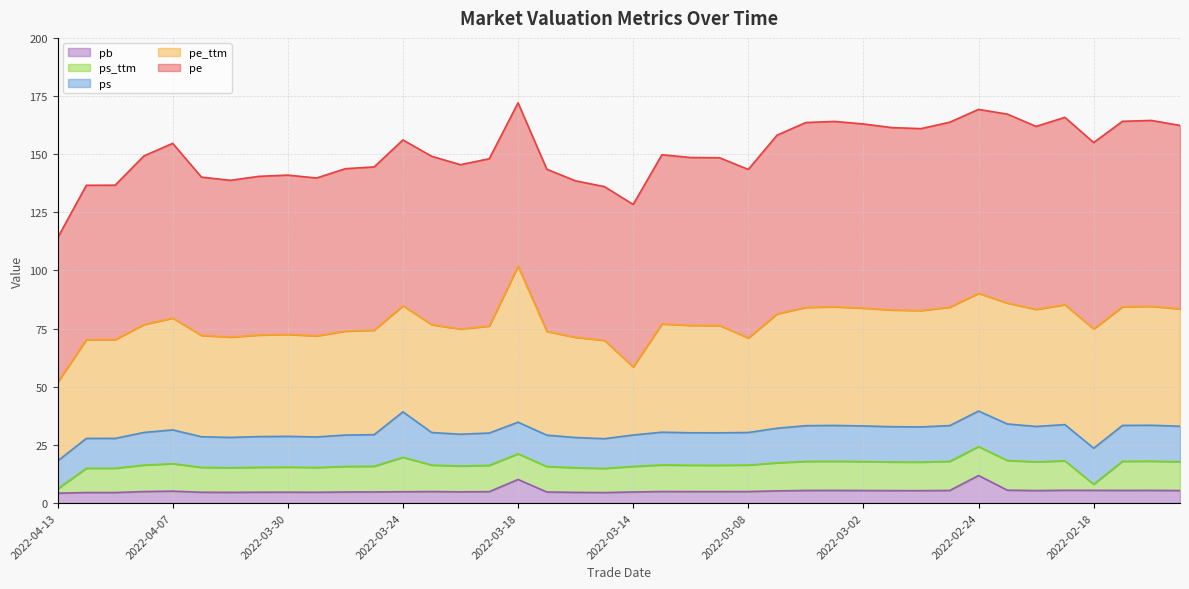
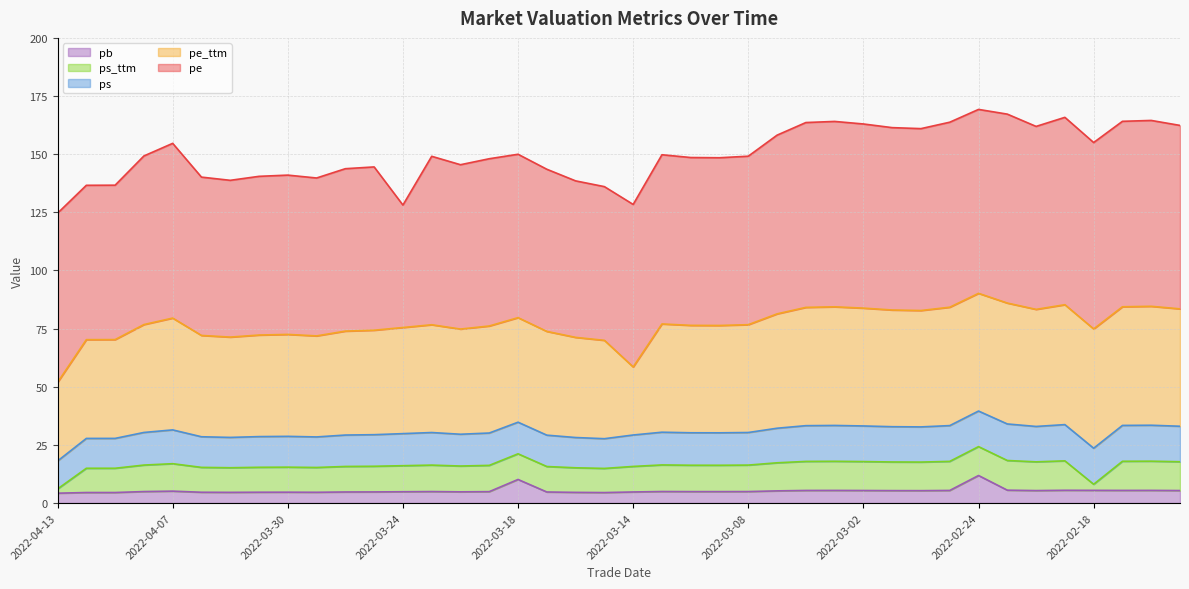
pe, 2022-04-13: 62 -> 73
ps_ttm, 2022-03-24: 15 -> 11
ps, 2022-03-24: 20 -> 14
pe, 2022-03-24: 71 -> 53
pe_ttm, 2022-03-18: 67 -> 45
pe_ttm, 2022-03-08: 41 -> 46
